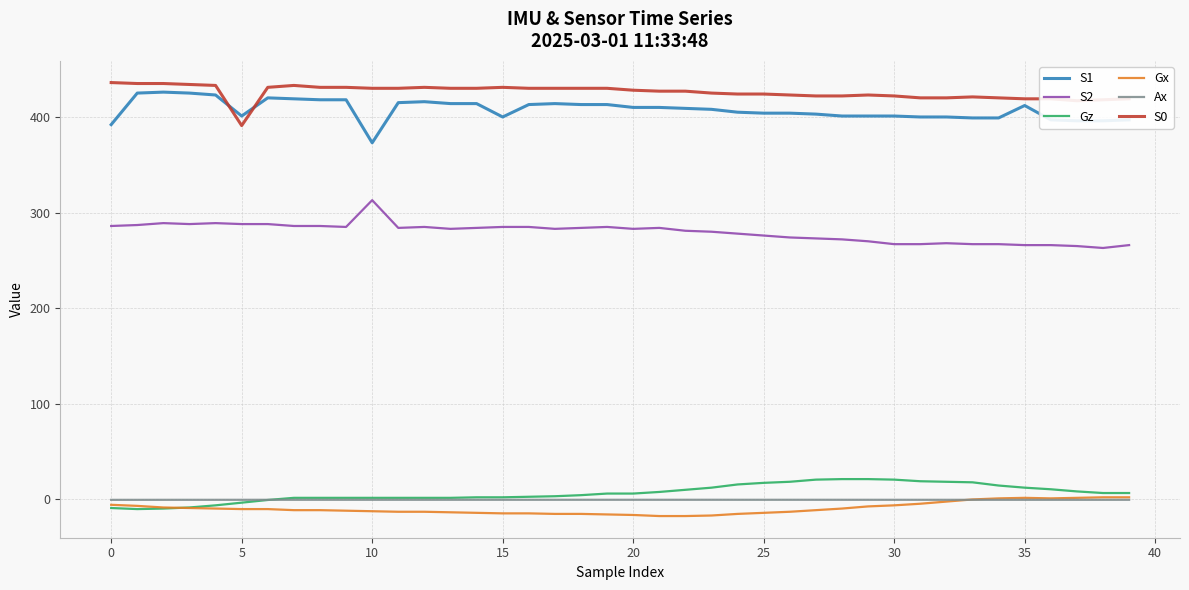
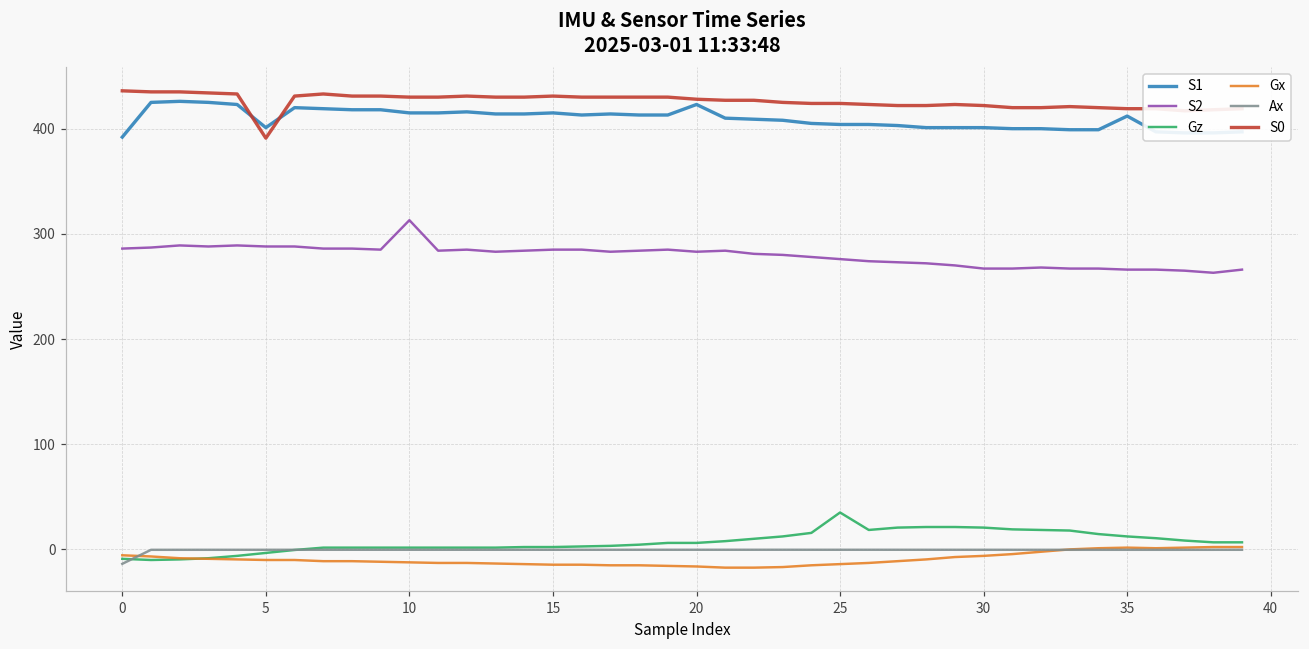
Ax, 0: 0 -> -10
S1, 10: 370 -> 420
S1, 15: 400 -> 420
S1, 20: 410 -> 420
Gz, 25: 20 -> 40
